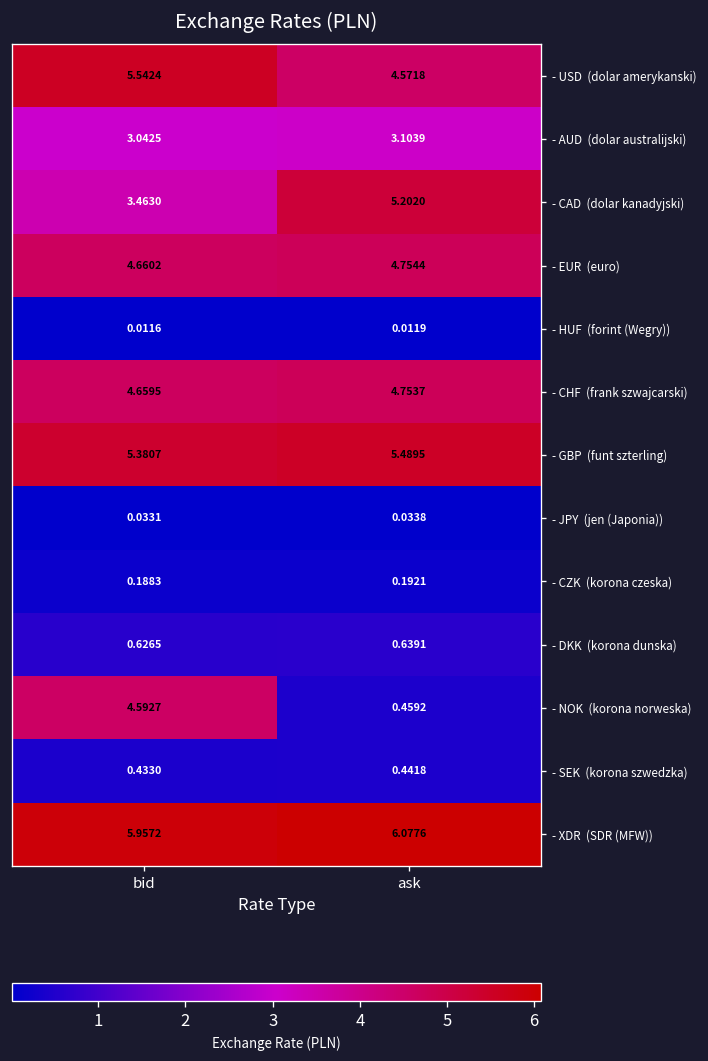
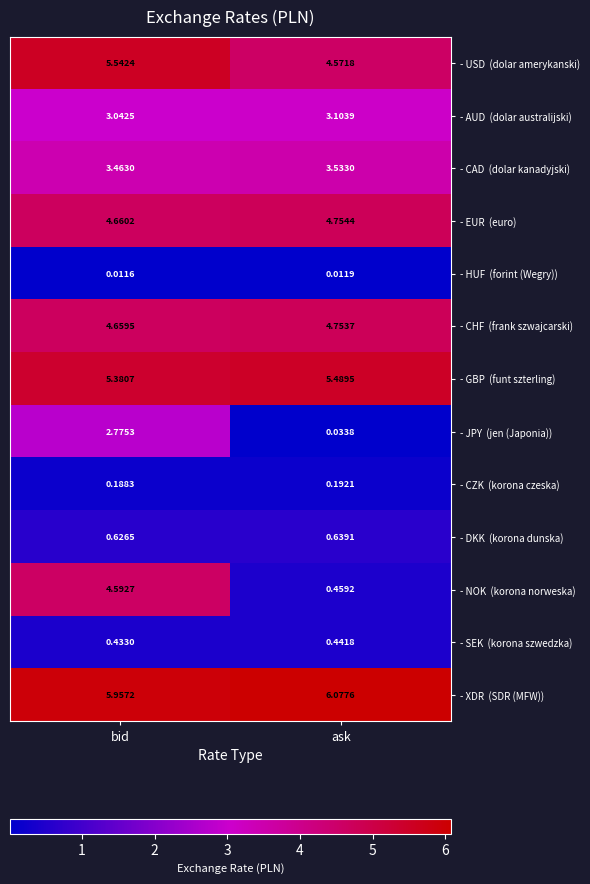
- CAD (dolar kanadyjski), ask: 5.2020 -> 3.5330
- JPY (jen (Japonia)), bid: 0.0331 -> 2.7753
